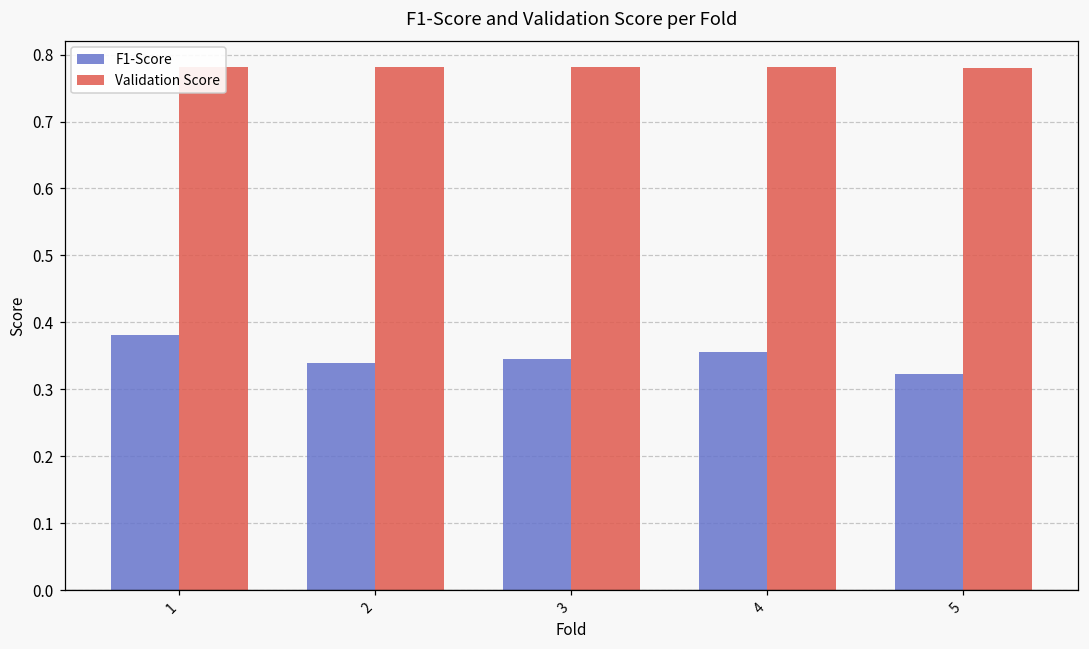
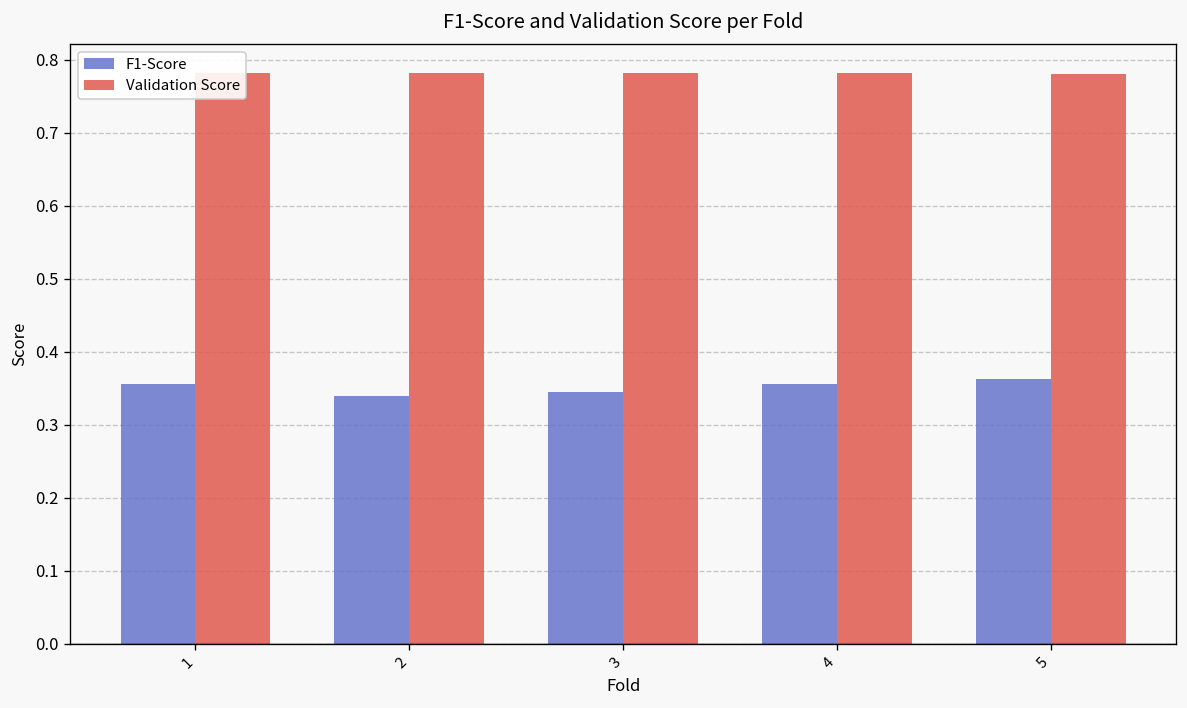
F1-Score, 1: 0.38 -> 0.36
F1-Score, 5: 0.32 -> 0.36
